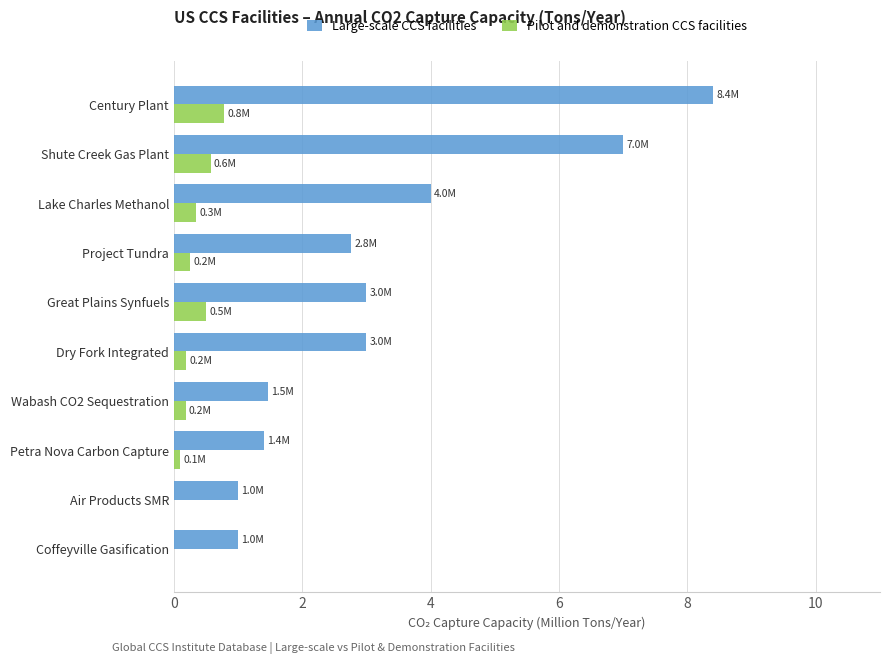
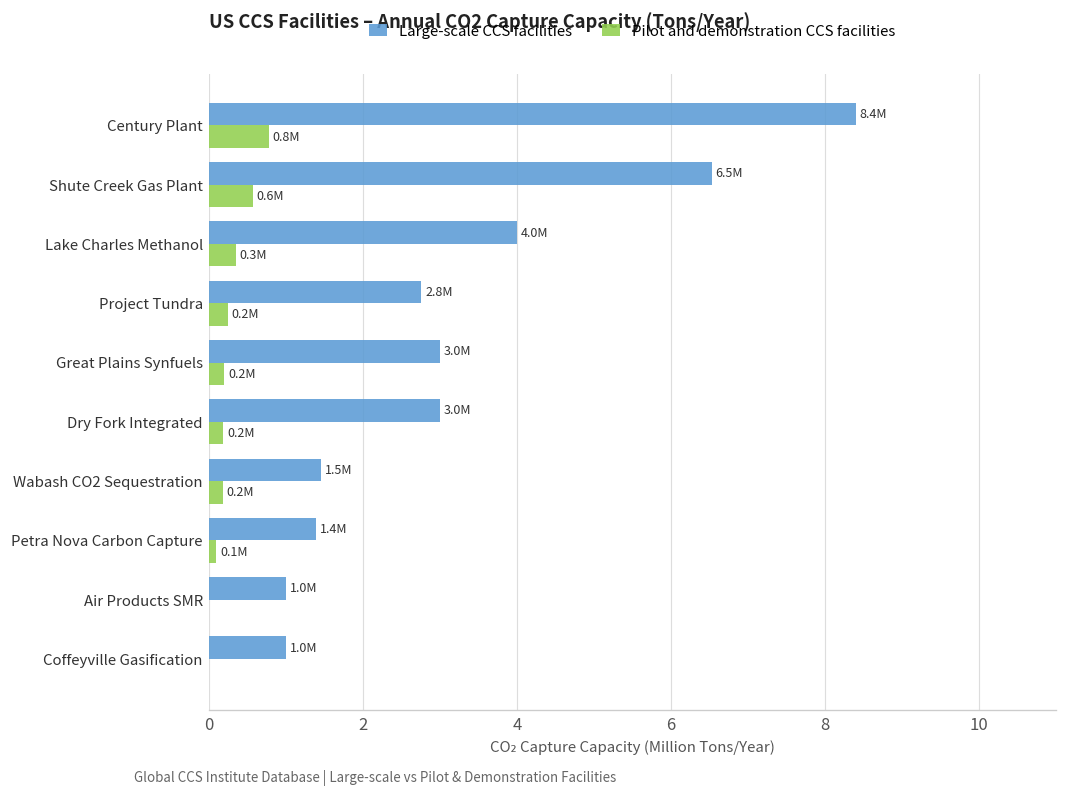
Large-scale CCS facilities, Shute Creek Gas Plant: 7.0M -> 6.5M
Pilot and demonstration CCS facilities, Great Plains Synfuels: 0.5M -> 0.2M
